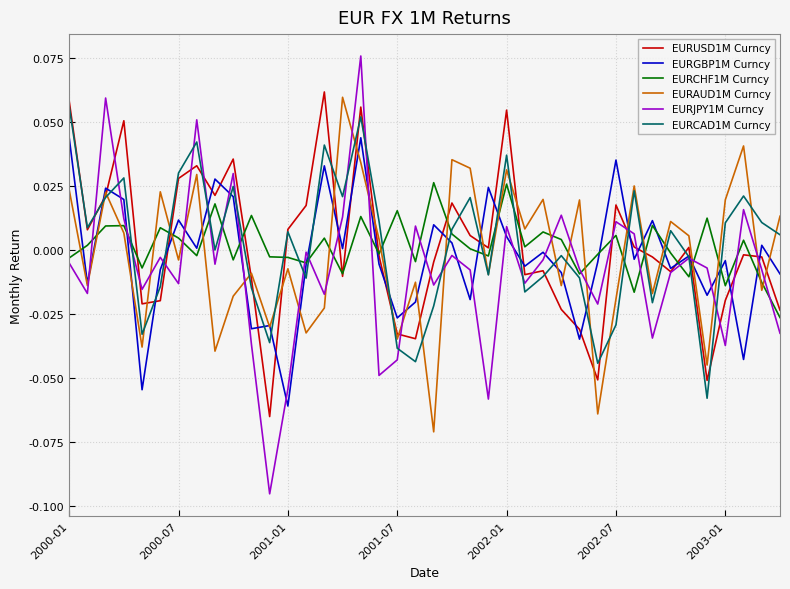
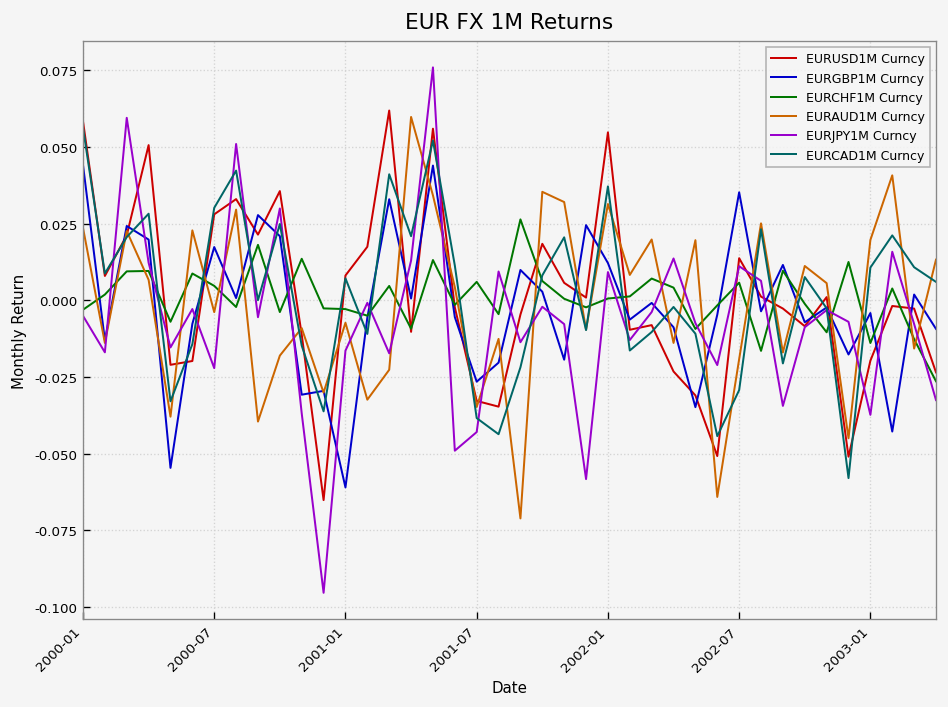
EURGBP1M Curncy, 2000-07: 0.012 -> 0.017
EURJPY1M Curncy, 2000-07: -0.013 -> -0.022
EURJPY1M Curncy, 2001-01: -0.054 -> -0.016
EURCHF1M Curncy, 2001-07: 0.015 -> 0.006
EURGBP1M Curncy, 2002-01: 0.005 -> 0.012
EURCHF1M Curncy, 2002-01: 0.026 -> 0.001
EURUSD1M Curncy, 2002-07: 0.018 -> 0.014
